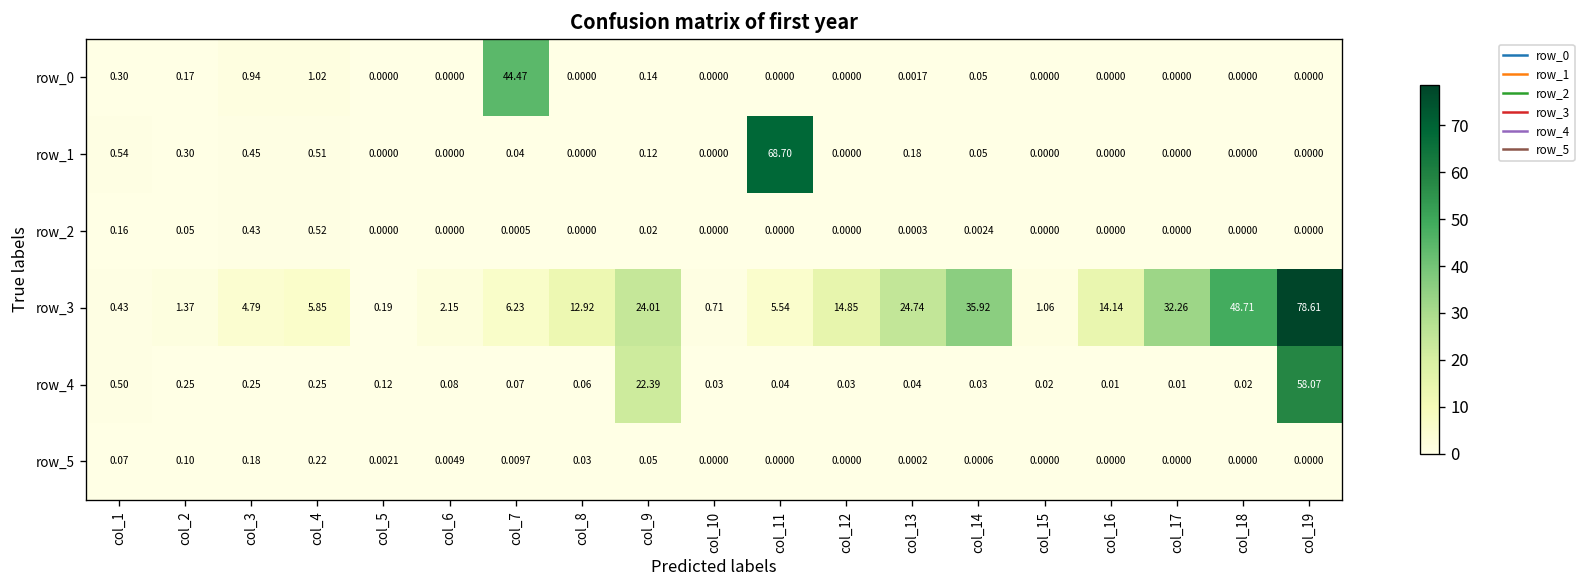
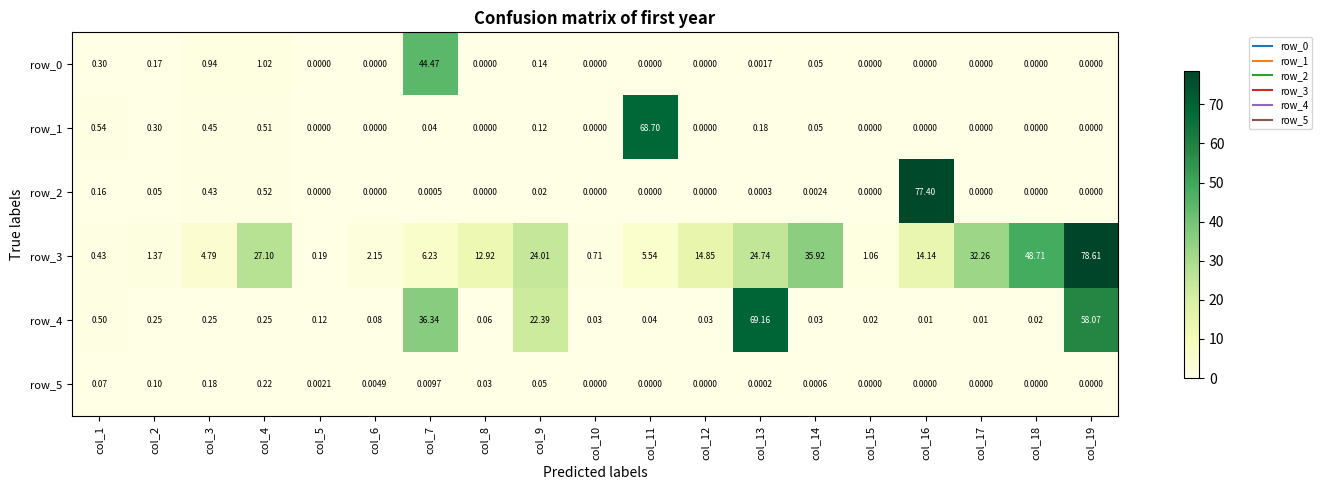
row_2, col_16: 0.0000 -> 77.40
row_3, col_4: 5.85 -> 27.10
row_4, col_7: 0.07 -> 36.34
row_4, col_13: 0.04 -> 69.16
